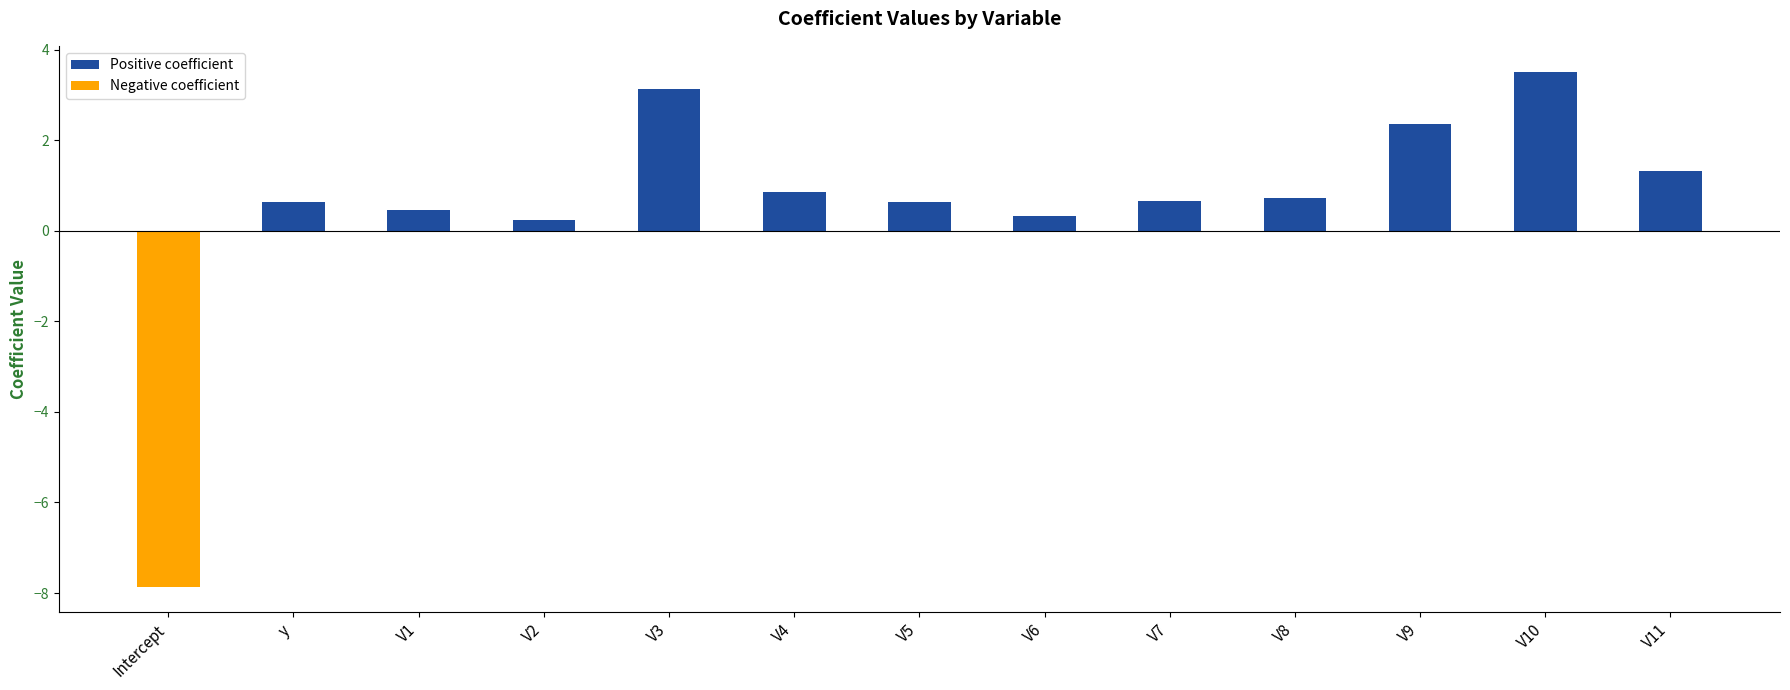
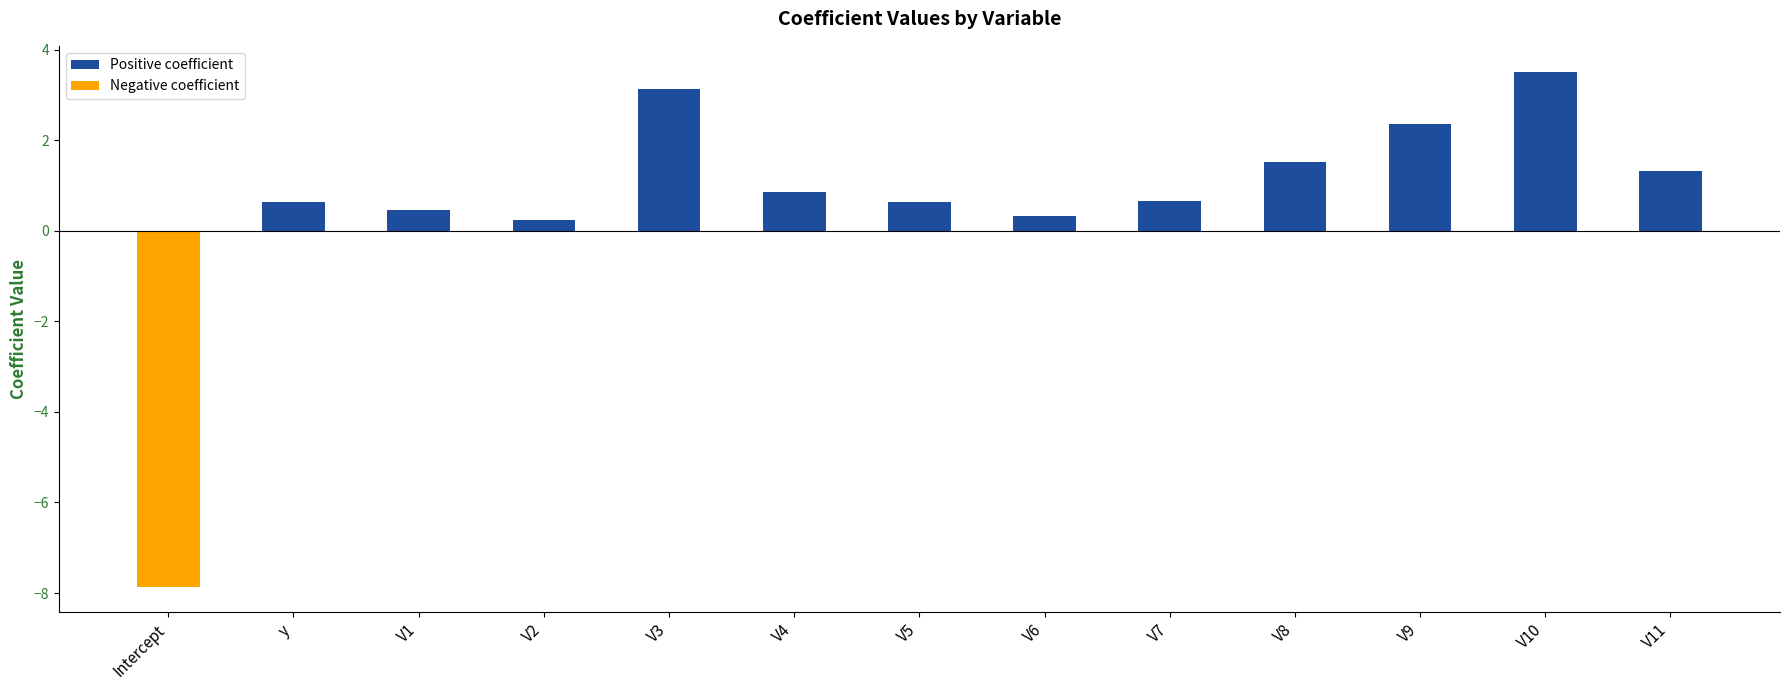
V8: 0.7 -> 1.5
